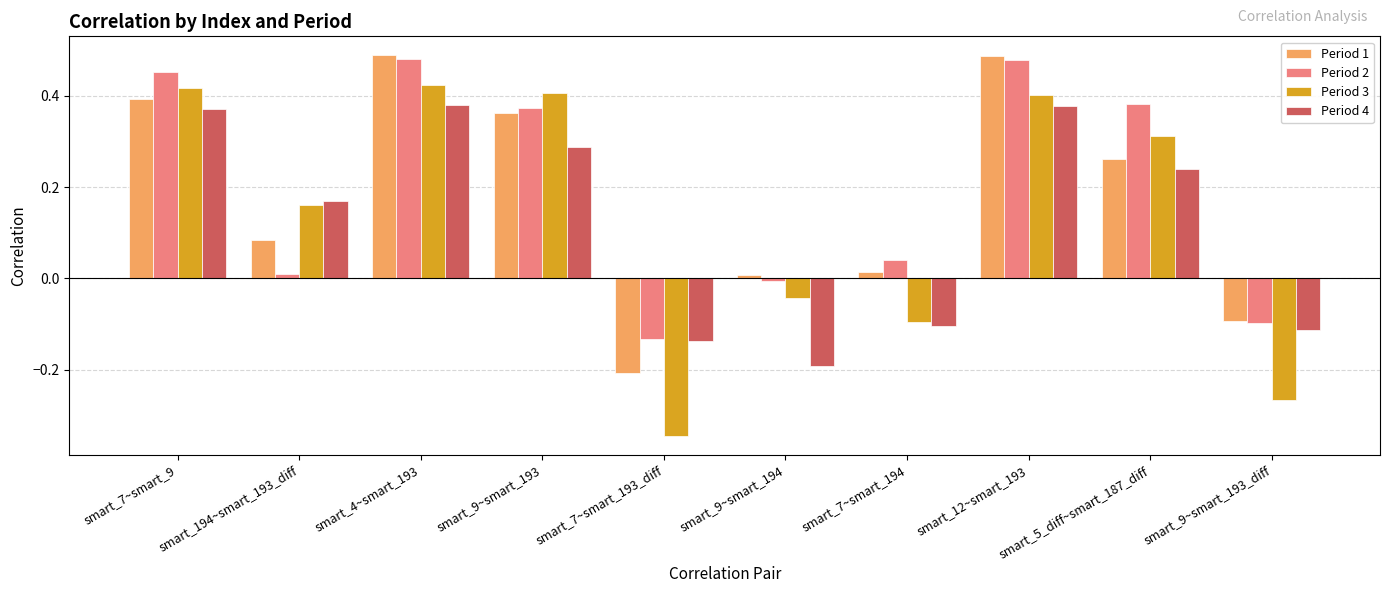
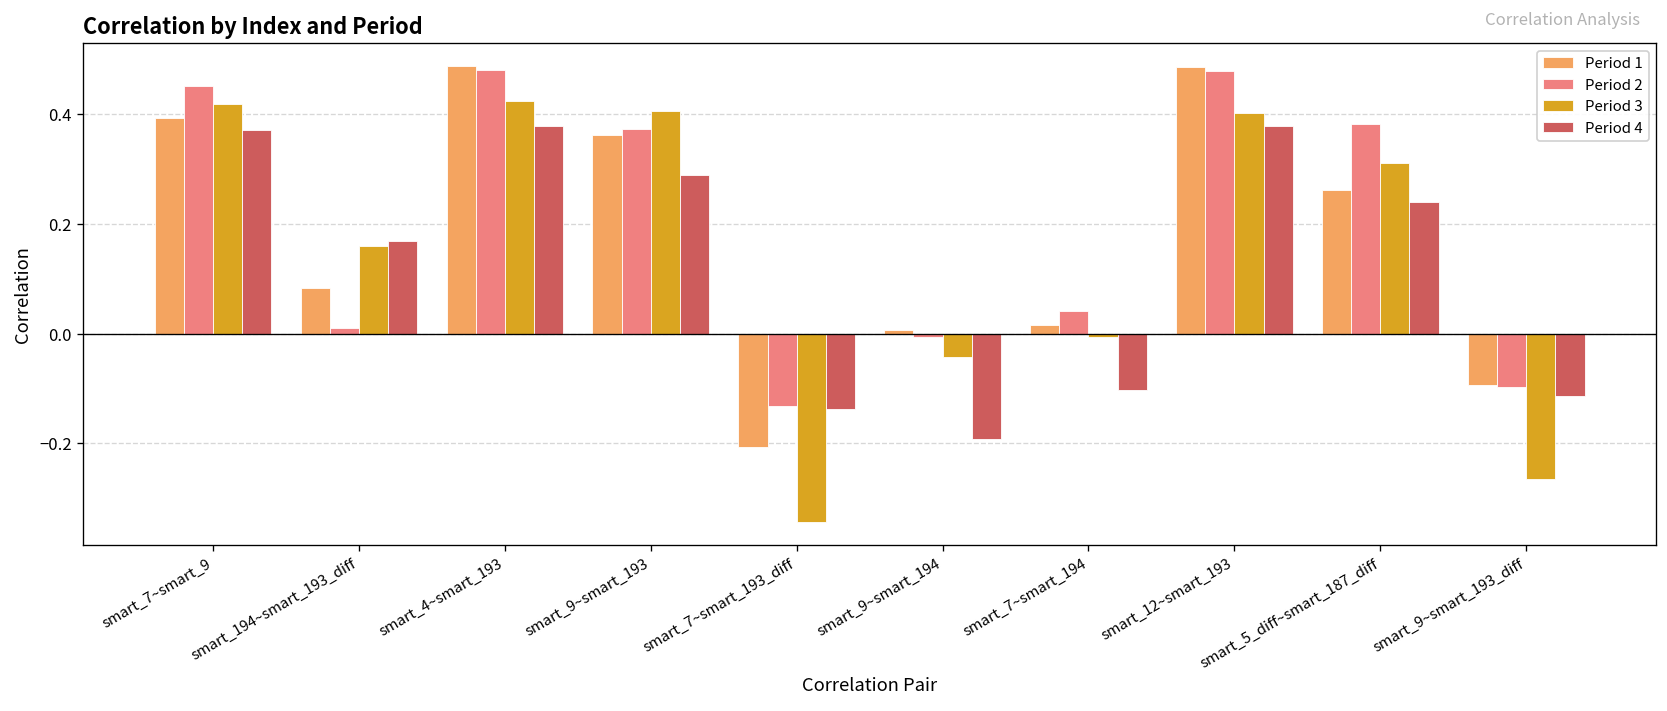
Period 3, smart_7~smart_194: -0.10 -> -0.01
